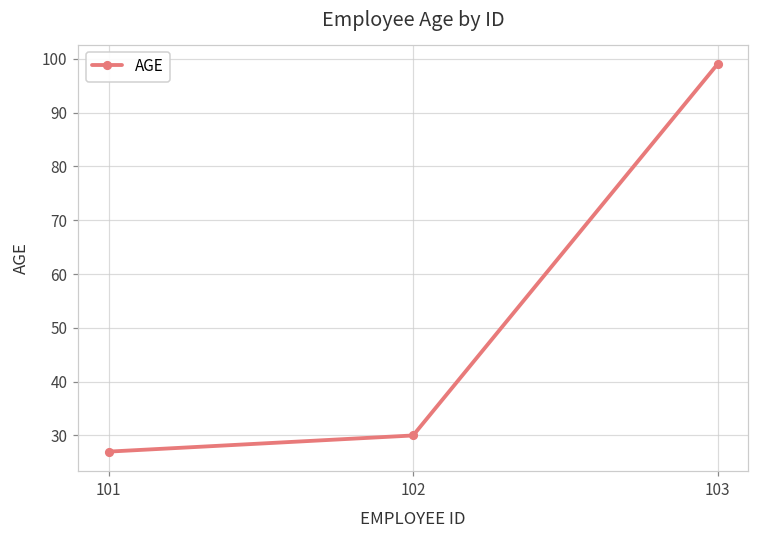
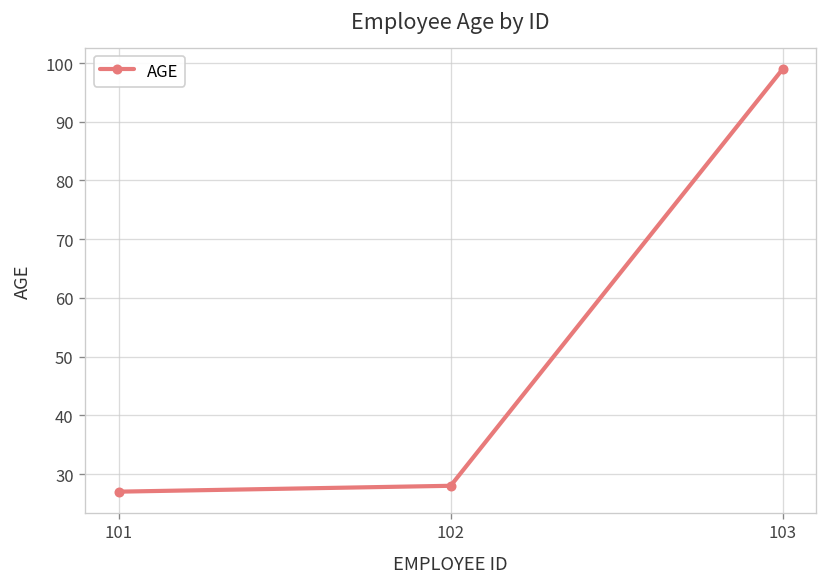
102: 30 -> 28
